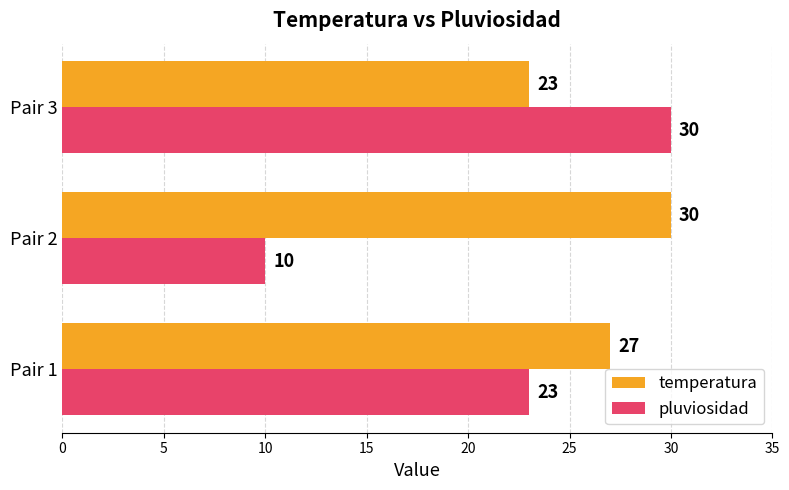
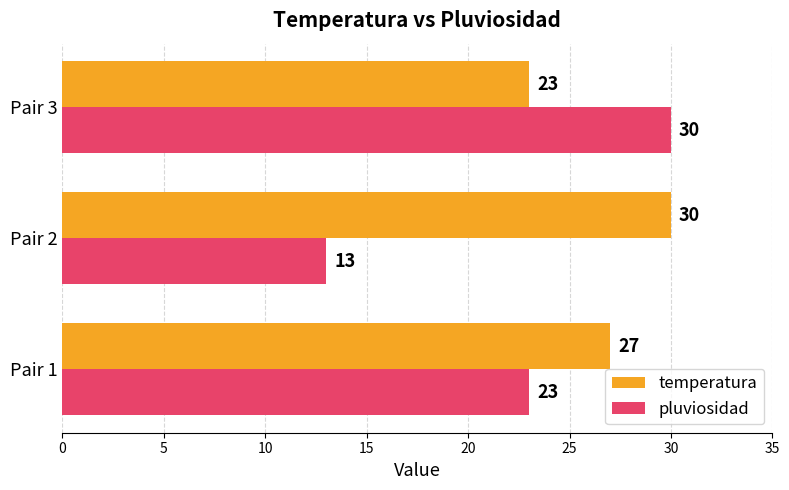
pluviosidad, Pair 2: 10 -> 13
